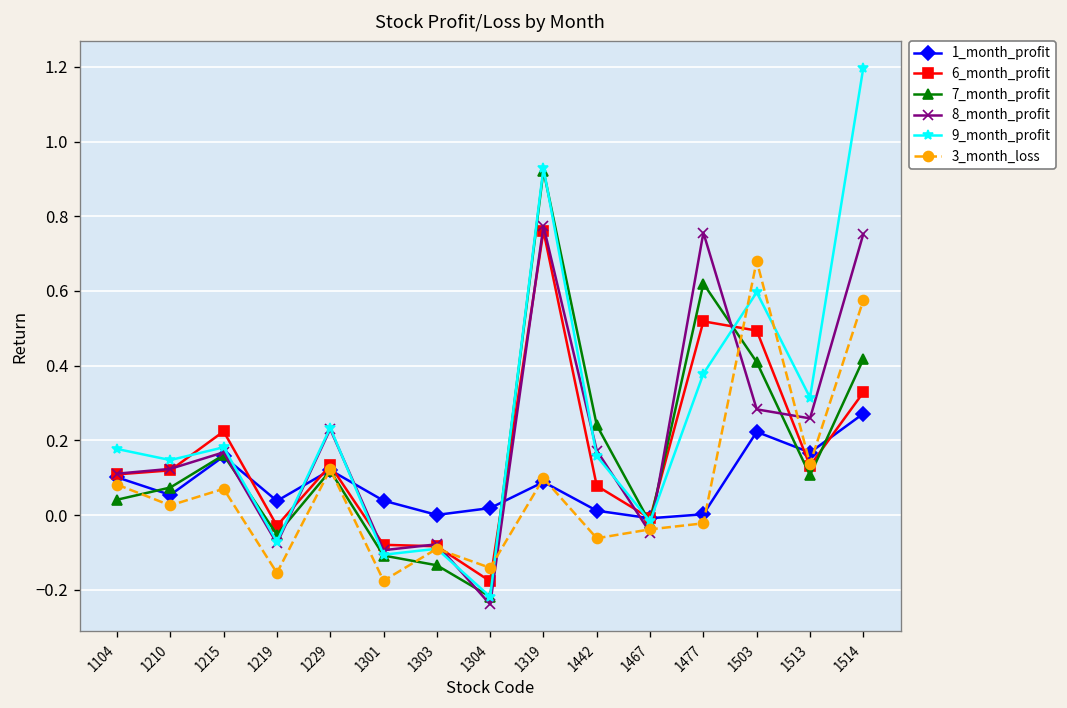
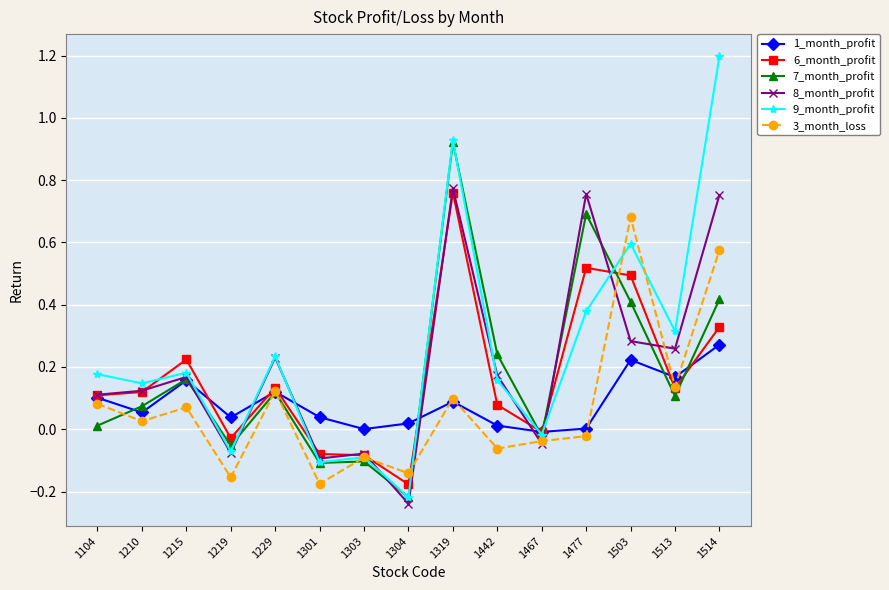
7_month_profit, 1104: 0.04 -> 0.01
7_month_profit, 1303: -0.13 -> -0.10
7_month_profit, 1477: 0.62 -> 0.69
